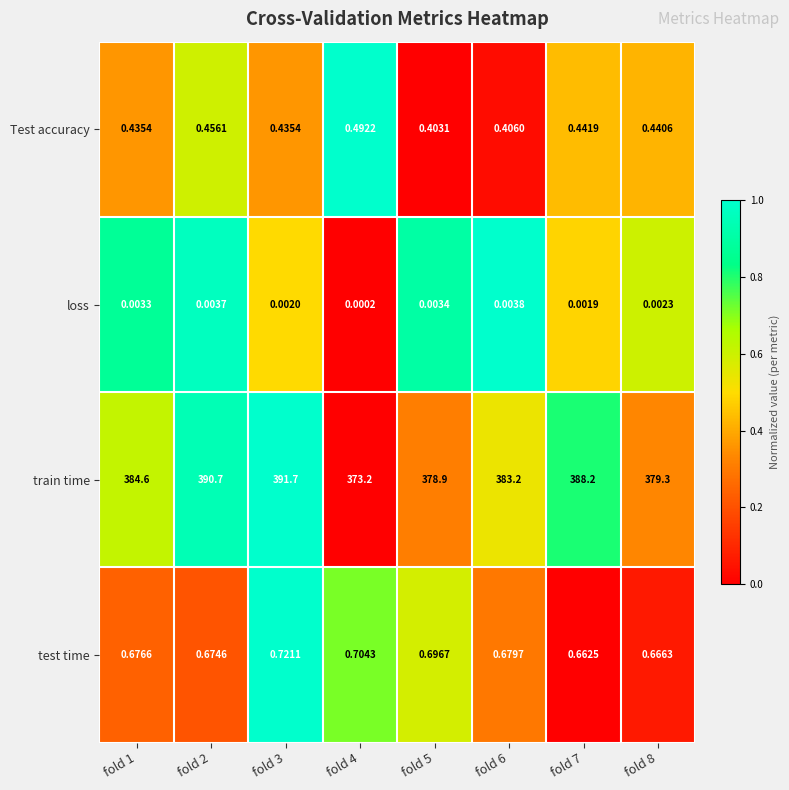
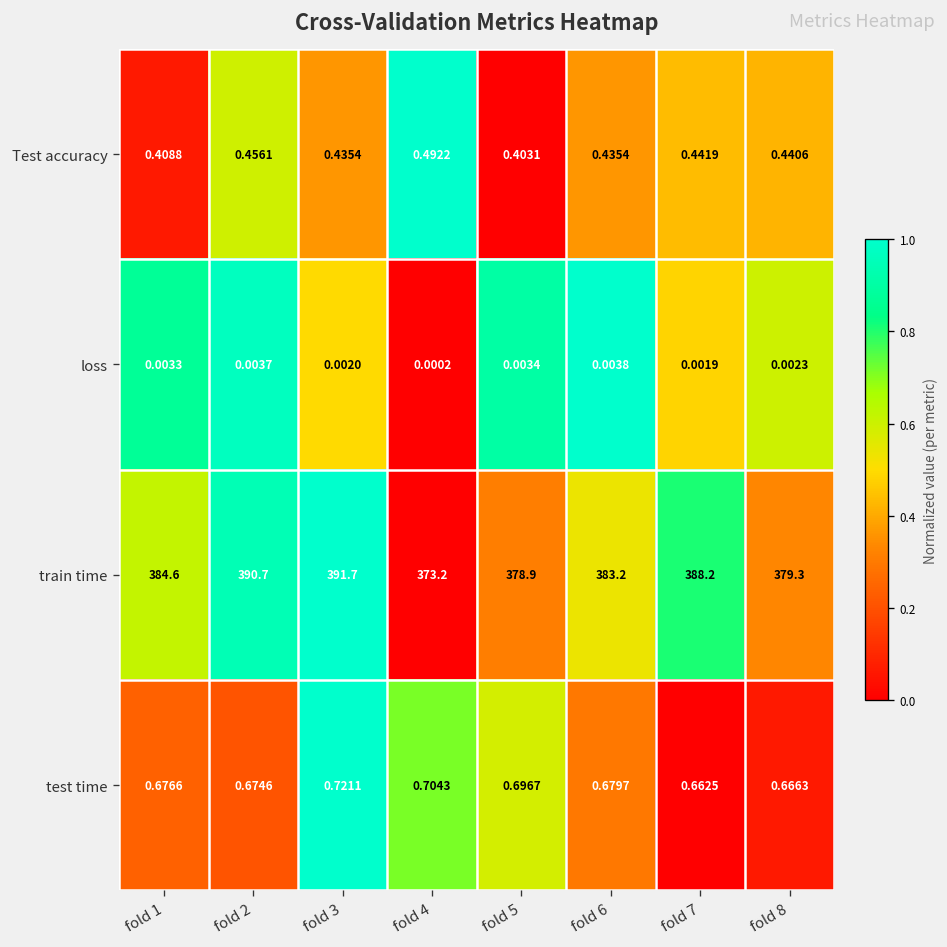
Test accuracy, fold 1: 0.4354 -> 0.4088
Test accuracy, fold 6: 0.4060 -> 0.4354
